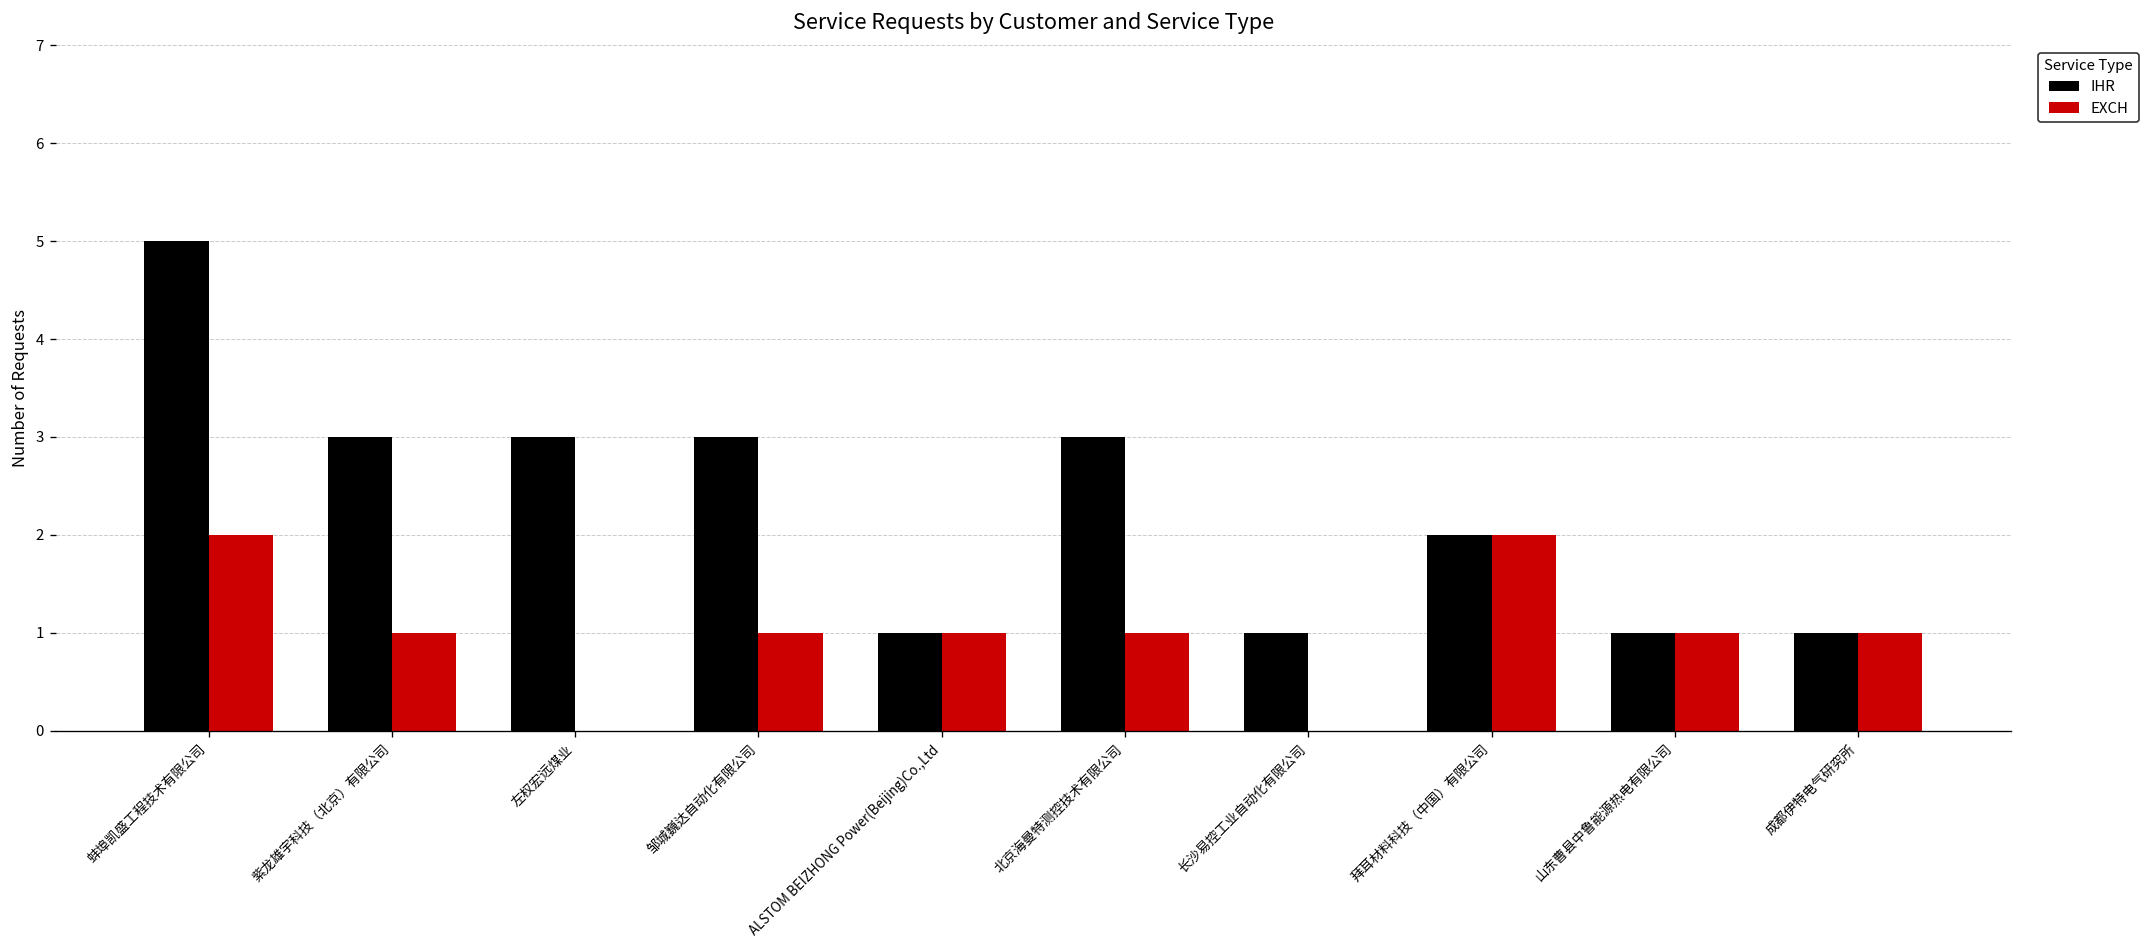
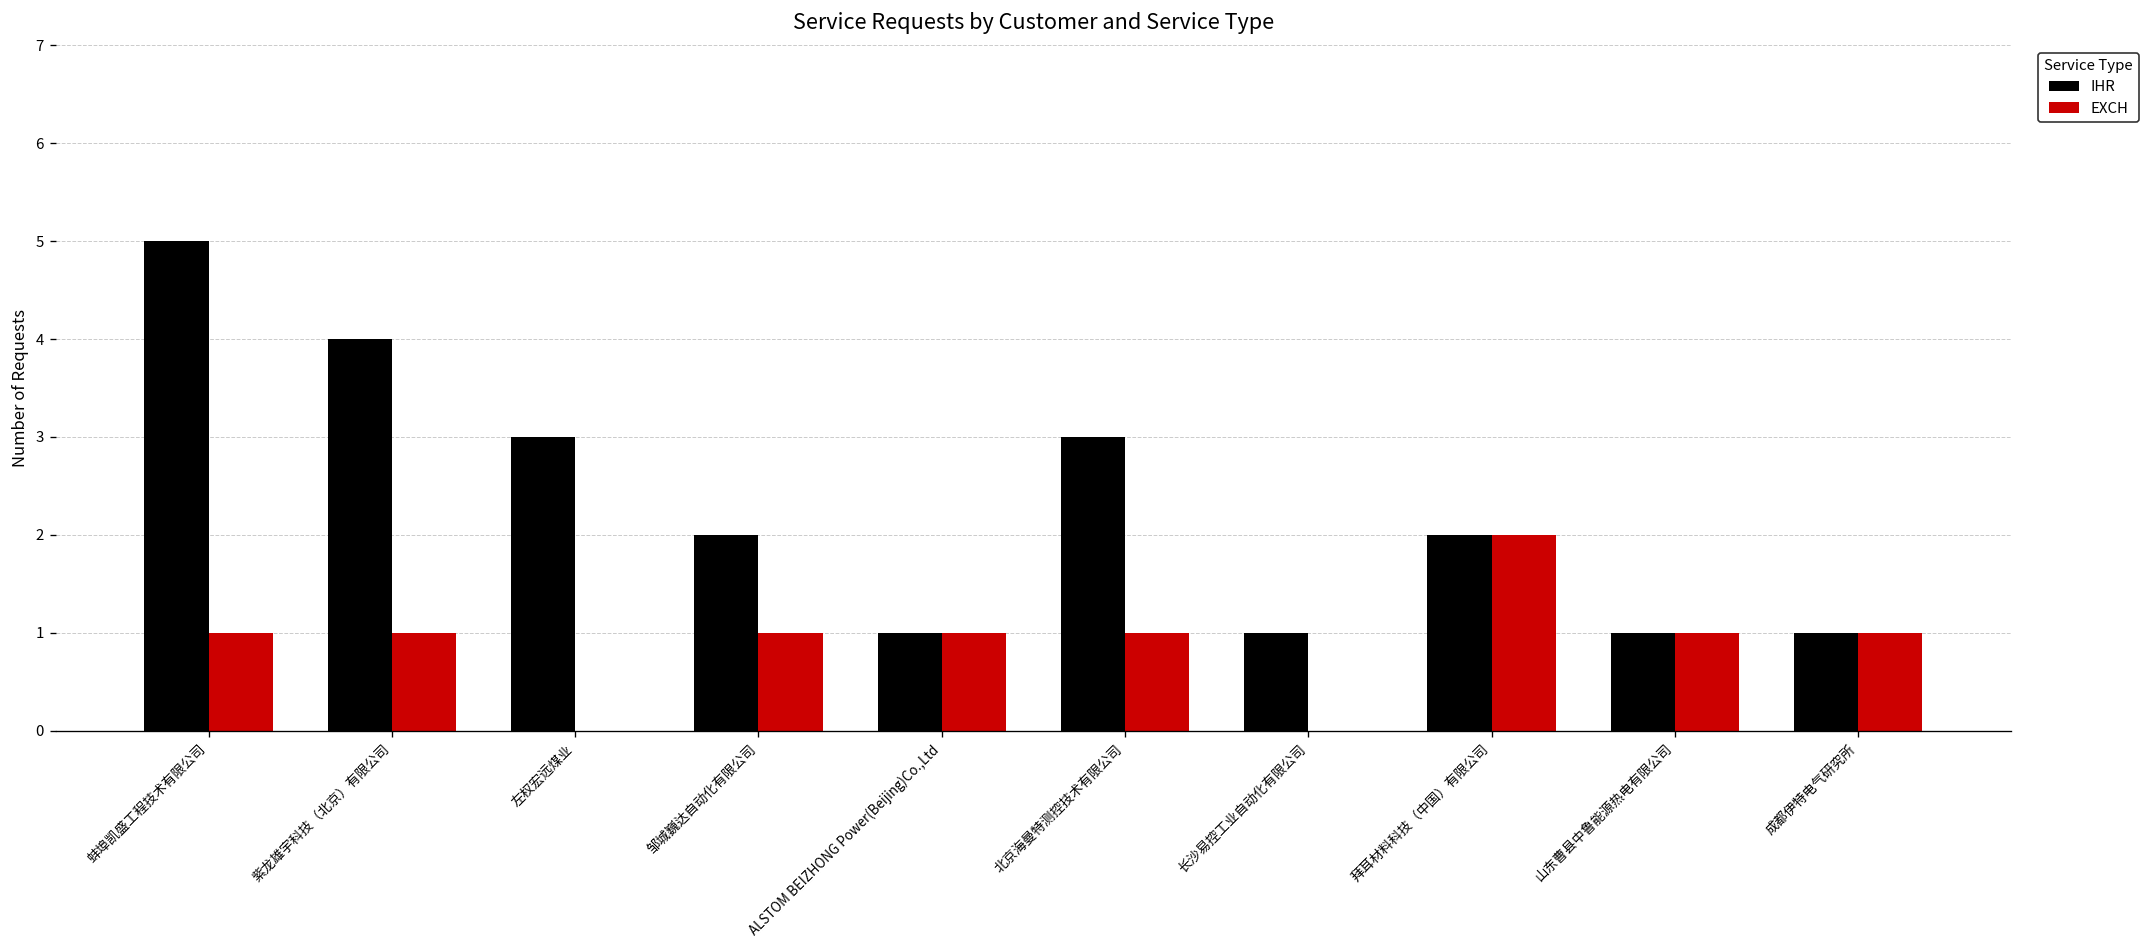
EXCH, 蚌埠凯盛工程技术有限公司: 2 -> 1
IHR, 紫龙雄宇科技（北京）有限公司: 3 -> 4
IHR, 邹城巍达自动化有限公司: 3 -> 2
